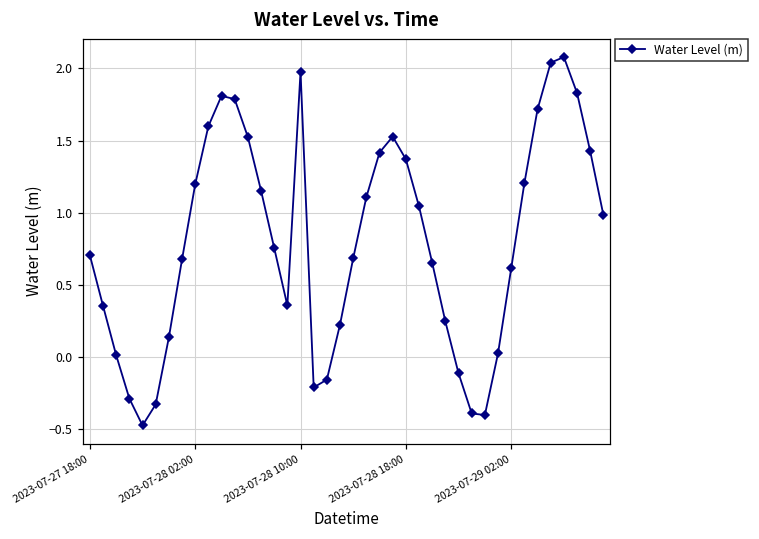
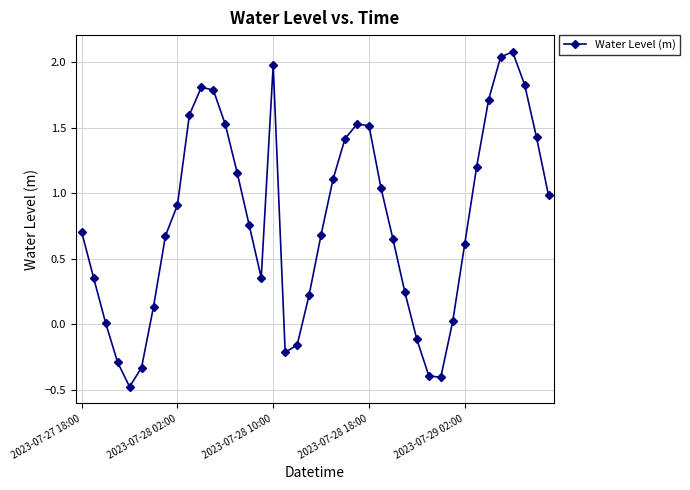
2023-07-28 02:00: 1.20 -> 0.91
2023-07-28 18:00: 1.37 -> 1.52
